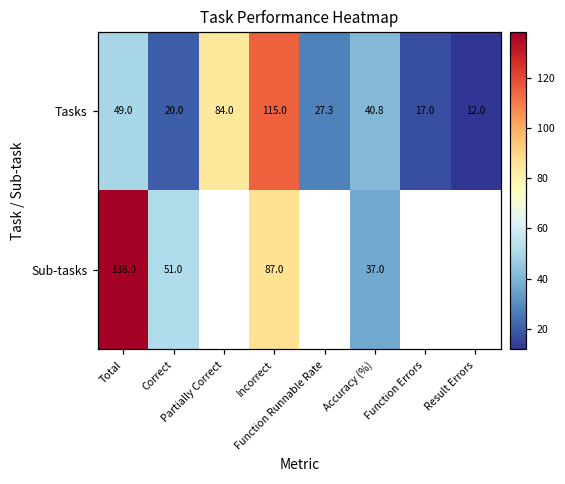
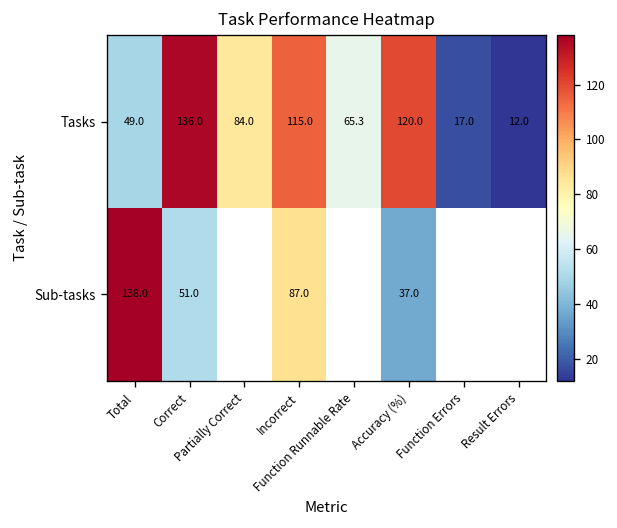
Tasks, Correct: 20.0 -> 136.0
Tasks, Function Runnable Rate: 27.3 -> 65.3
Tasks, Accuracy (%): 40.8 -> 120.0
